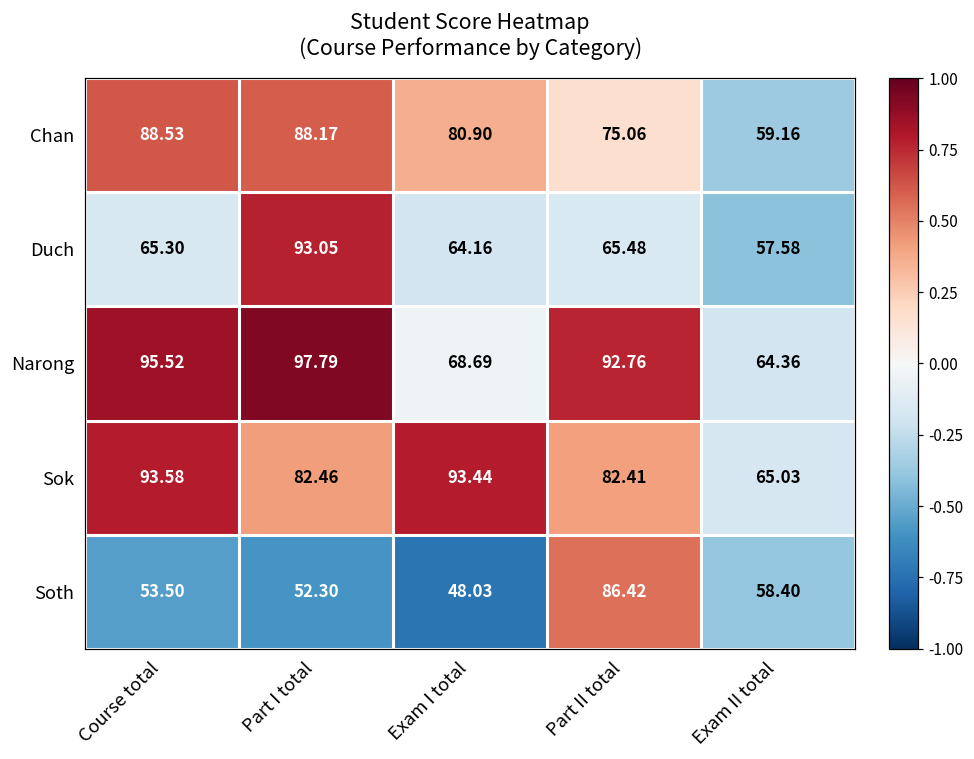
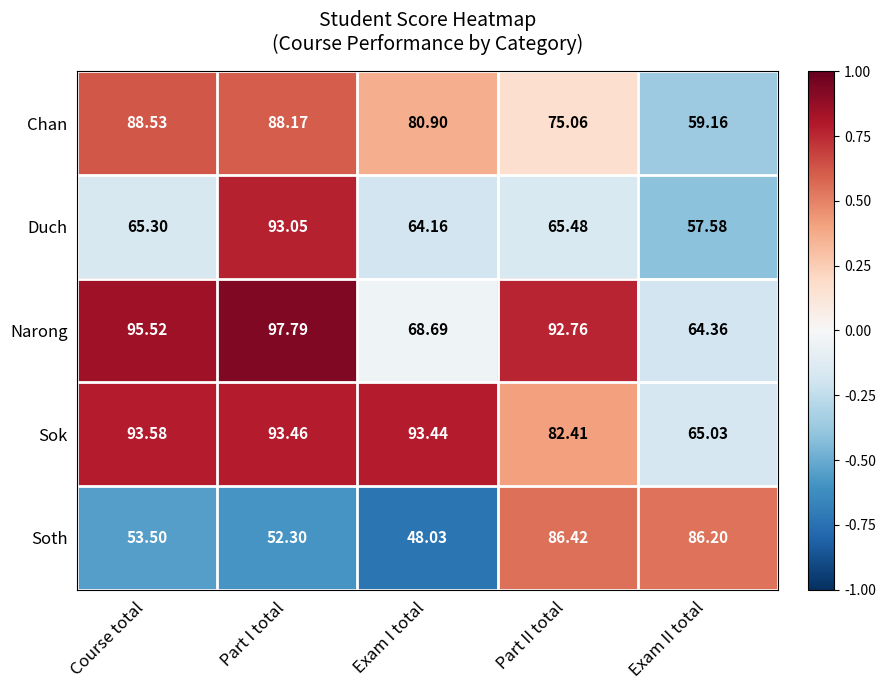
Sok, Part I total: 82.46 -> 93.46
Soth, Exam II total: 58.40 -> 86.20
